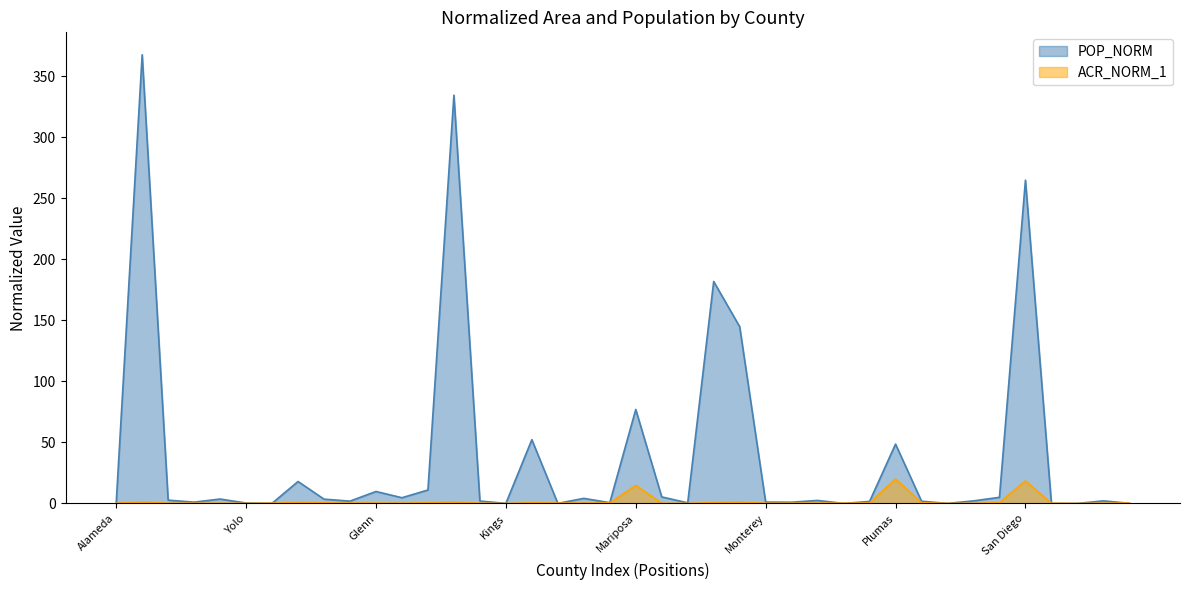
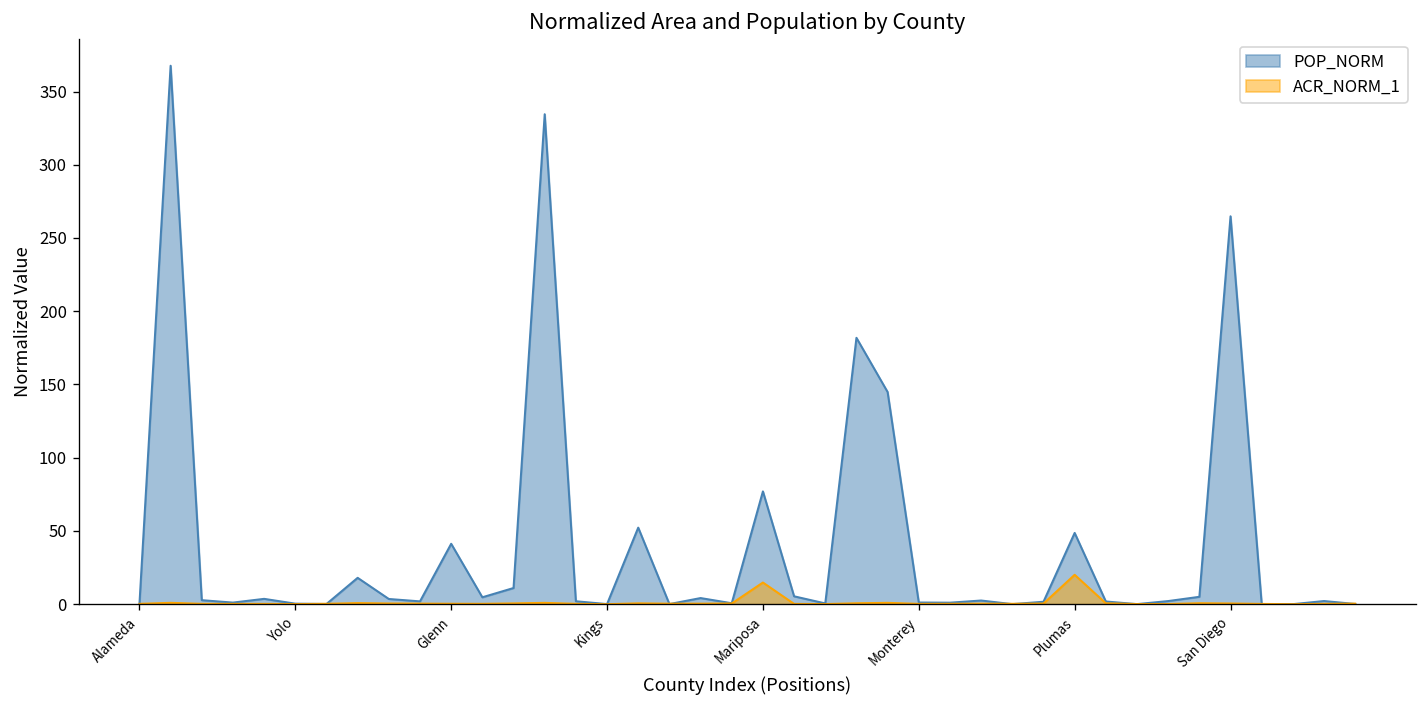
POP_NORM, Glenn: 10 -> 41
ACR_NORM_1, San Diego: 18 -> 0
